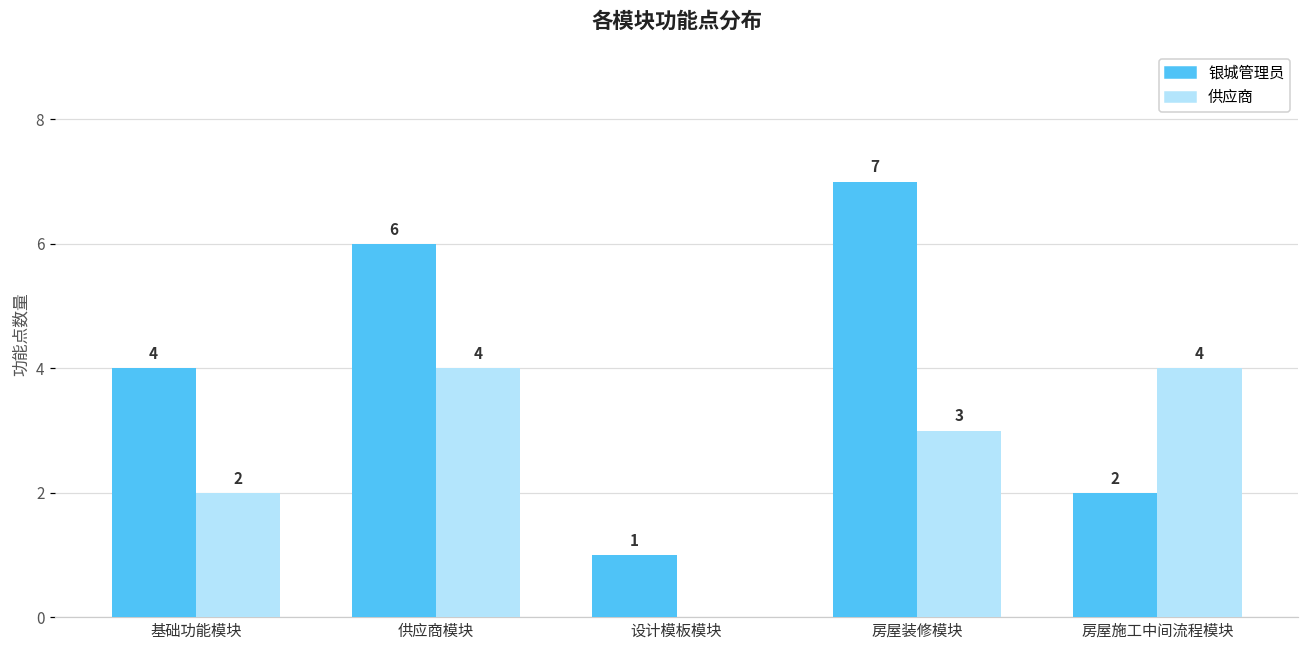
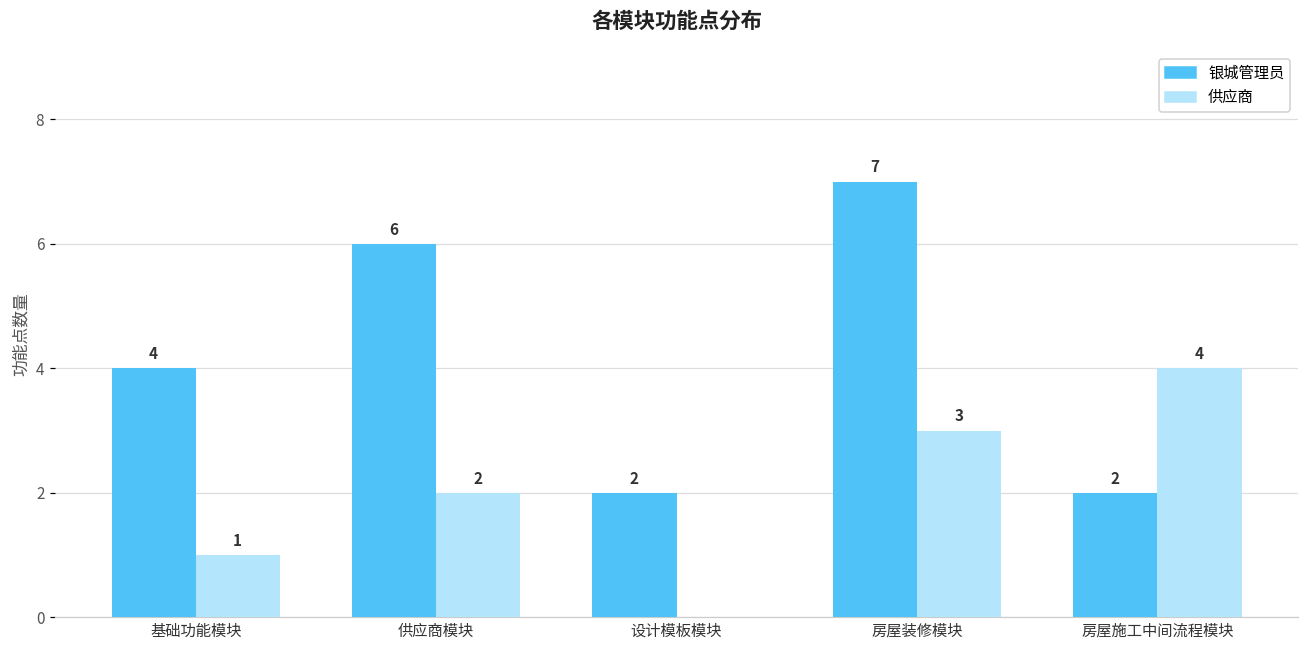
供应商, 基础功能模块: 2 -> 1
供应商, 供应商模块: 4 -> 2
银城管理员, 设计模板模块: 1 -> 2
